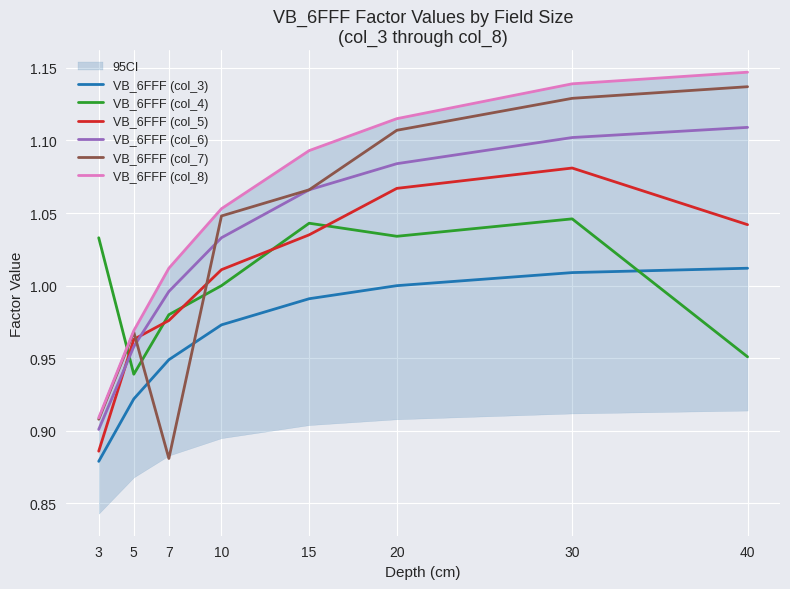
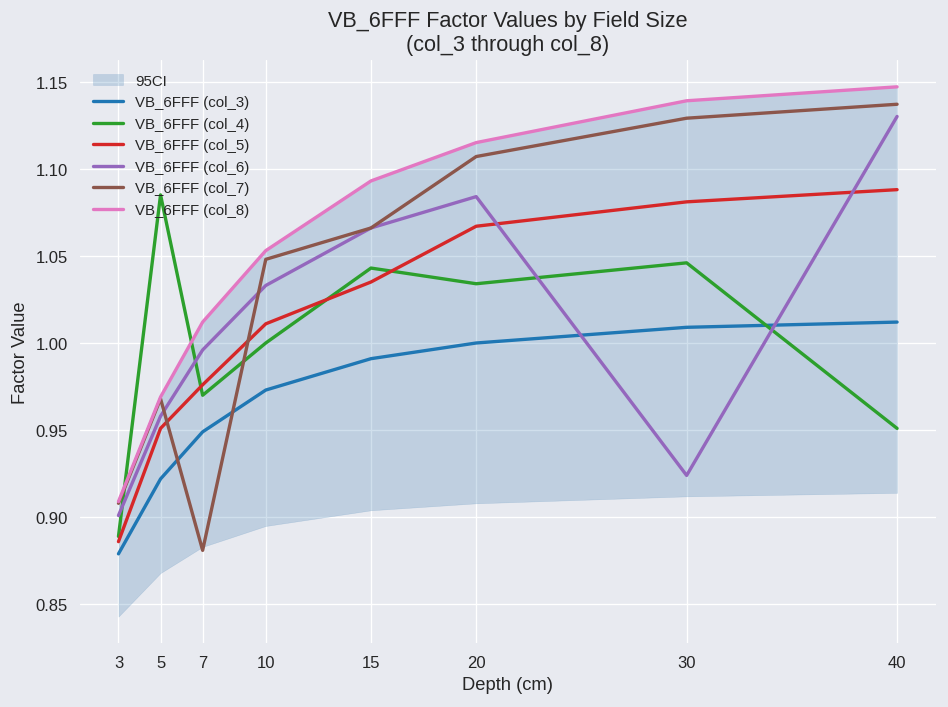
VB_6FFF (col_4), 3: 1.033 -> 0.889
VB_6FFF (col_4), 5: 0.939 -> 1.085
VB_6FFF (col_5), 5: 0.963 -> 0.951
VB_6FFF (col_4), 7: 0.98 -> 0.97
VB_6FFF (col_6), 30: 1.102 -> 0.924
VB_6FFF (col_5), 40: 1.042 -> 1.088
VB_6FFF (col_6), 40: 1.109 -> 1.130
